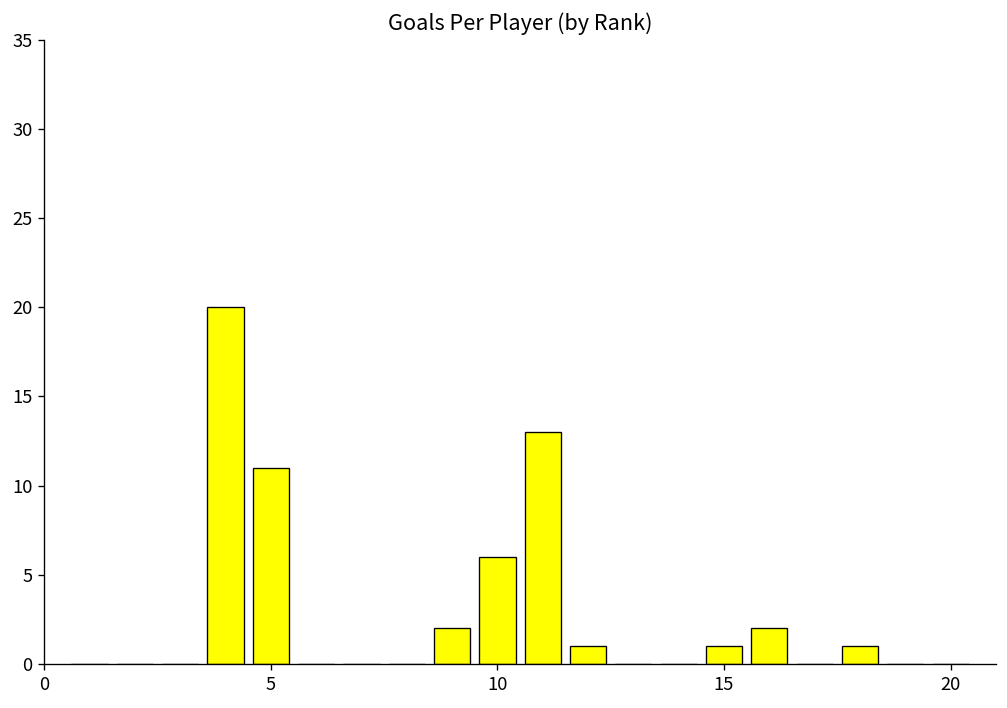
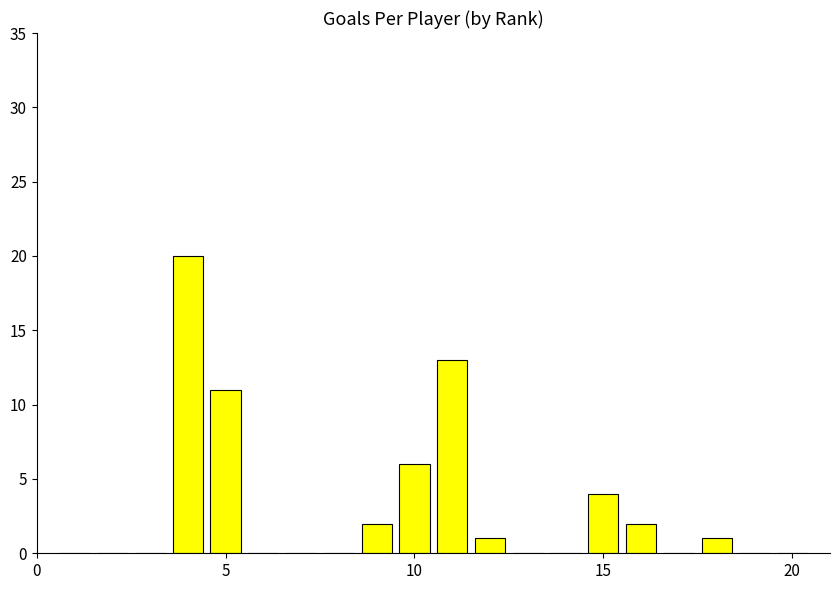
15: 1 -> 4
